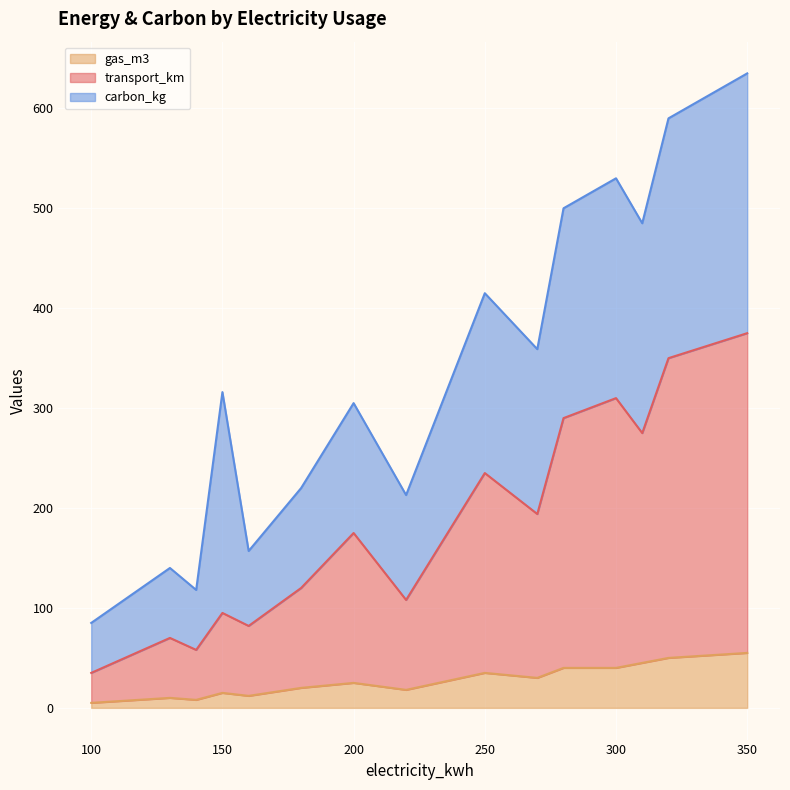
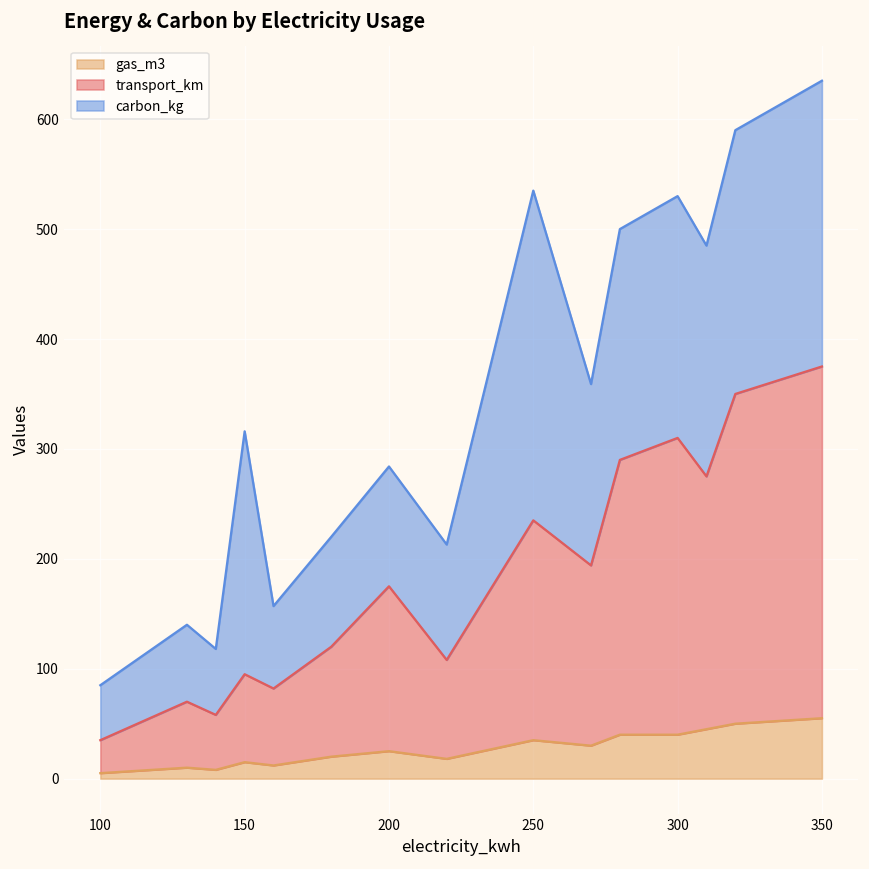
carbon_kg, 200: 130 -> 110
carbon_kg, 250: 180 -> 300
